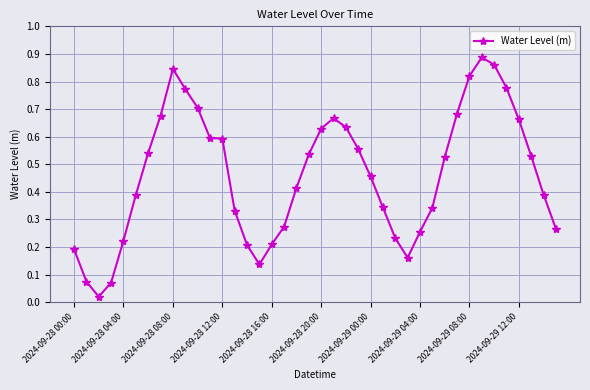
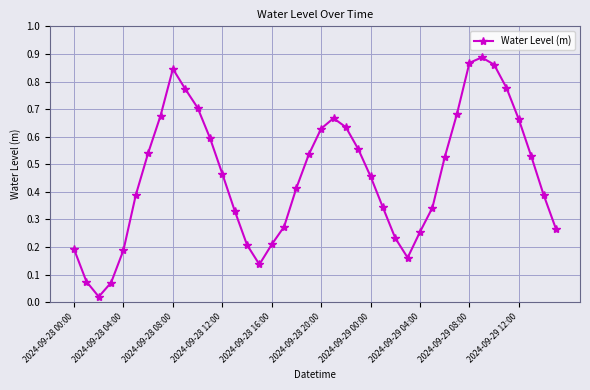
2024-09-28 04:00: 0.22 -> 0.19
2024-09-28 12:00: 0.59 -> 0.47
2024-09-29 08:00: 0.82 -> 0.87
